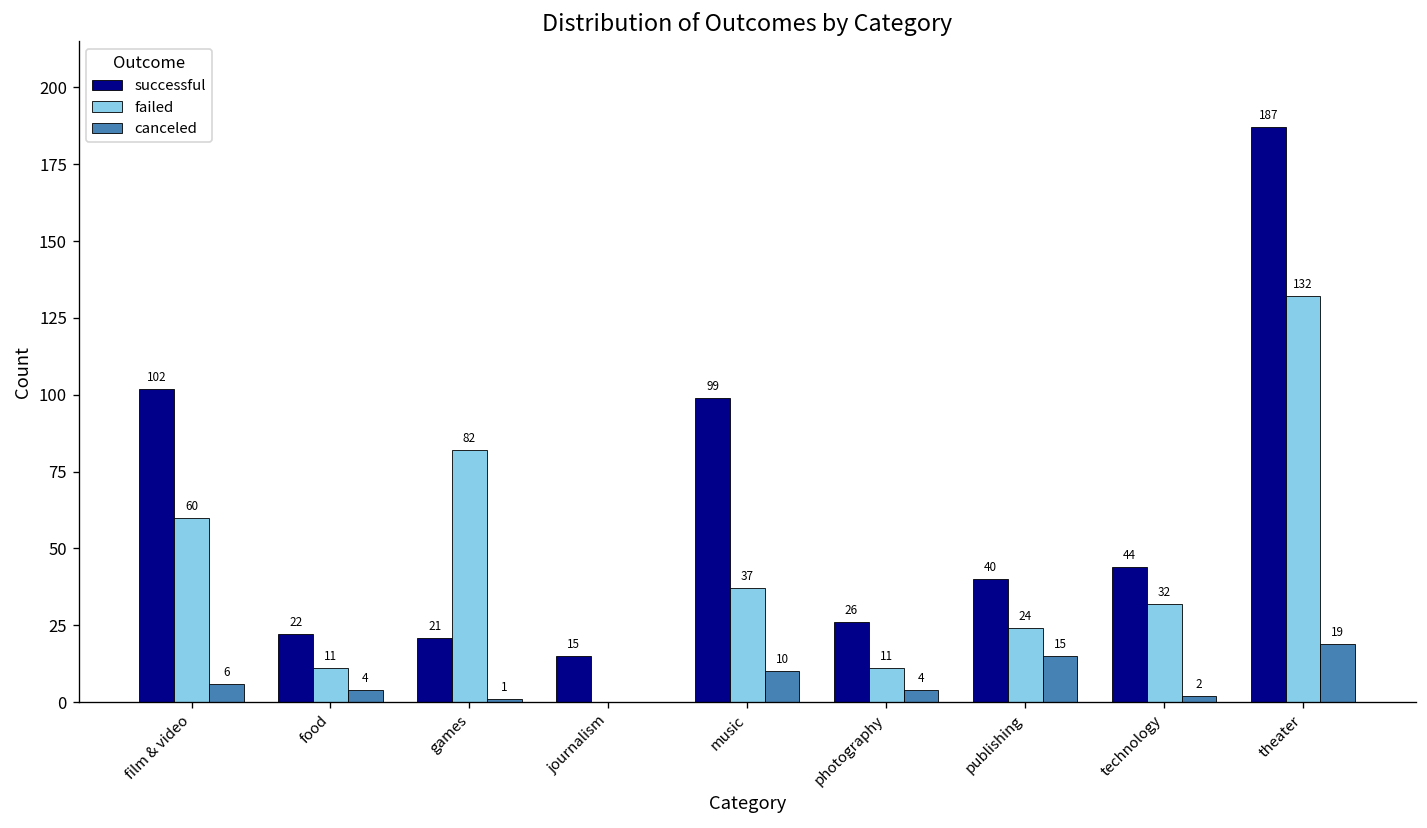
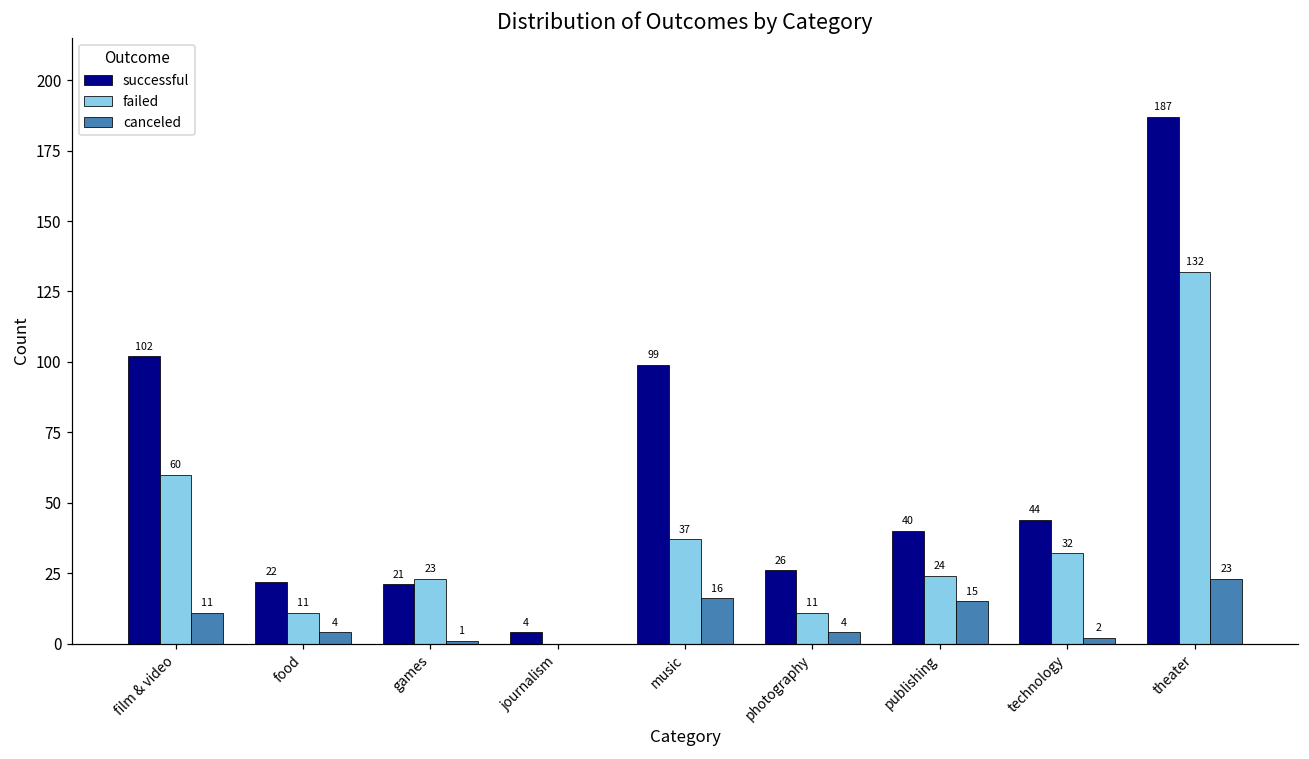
canceled, film & video: 6 -> 11
failed, games: 82 -> 23
successful, journalism: 15 -> 4
canceled, music: 10 -> 16
canceled, theater: 19 -> 23
